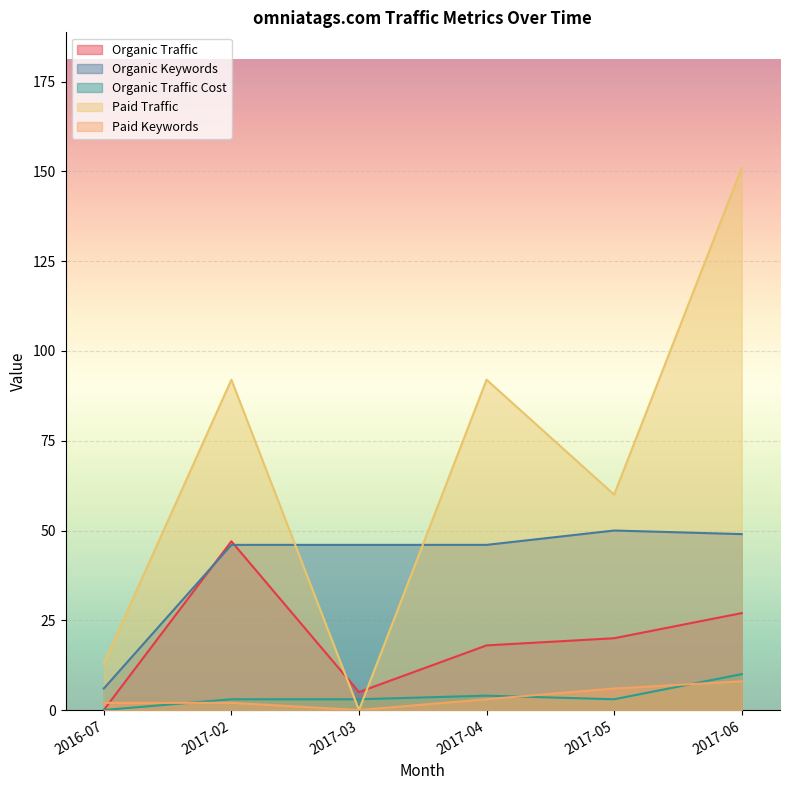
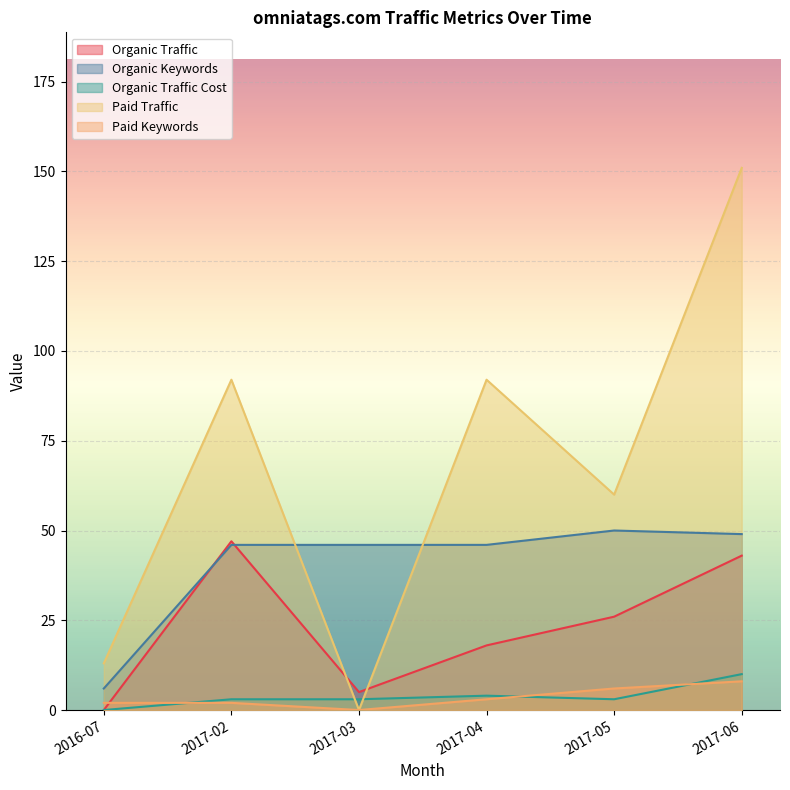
Organic Traffic, 2017-05: 20 -> 26
Organic Traffic, 2017-06: 27 -> 43
